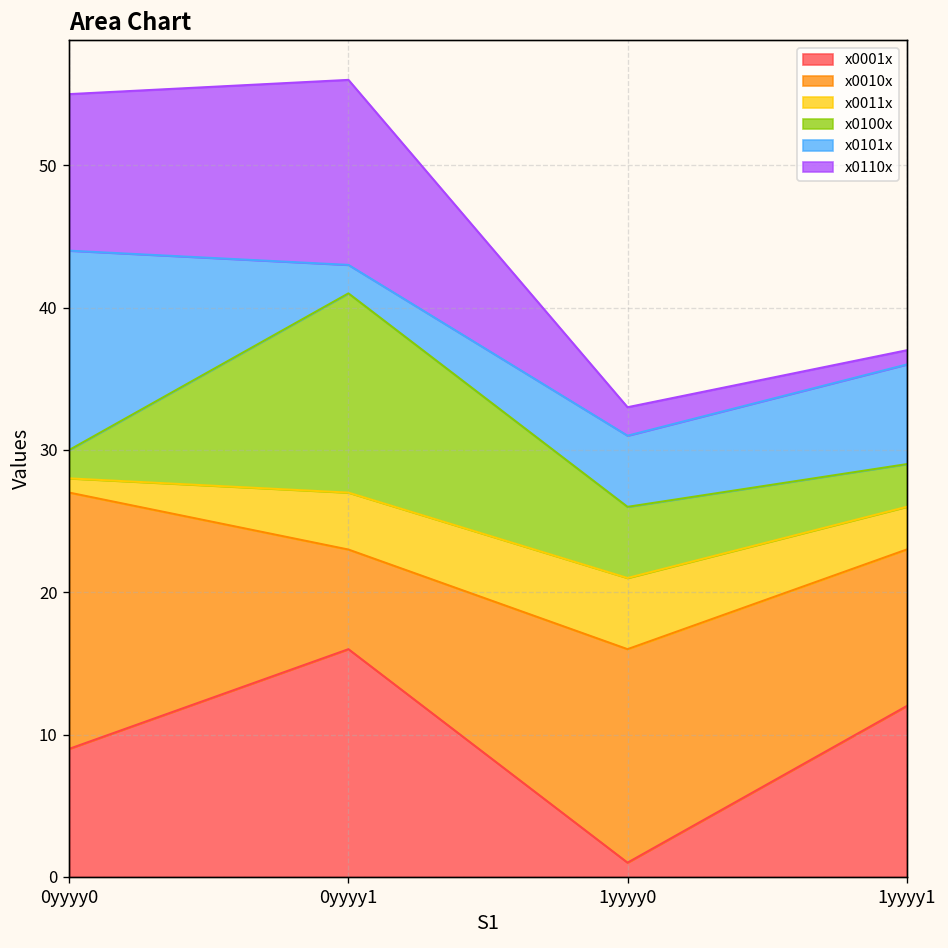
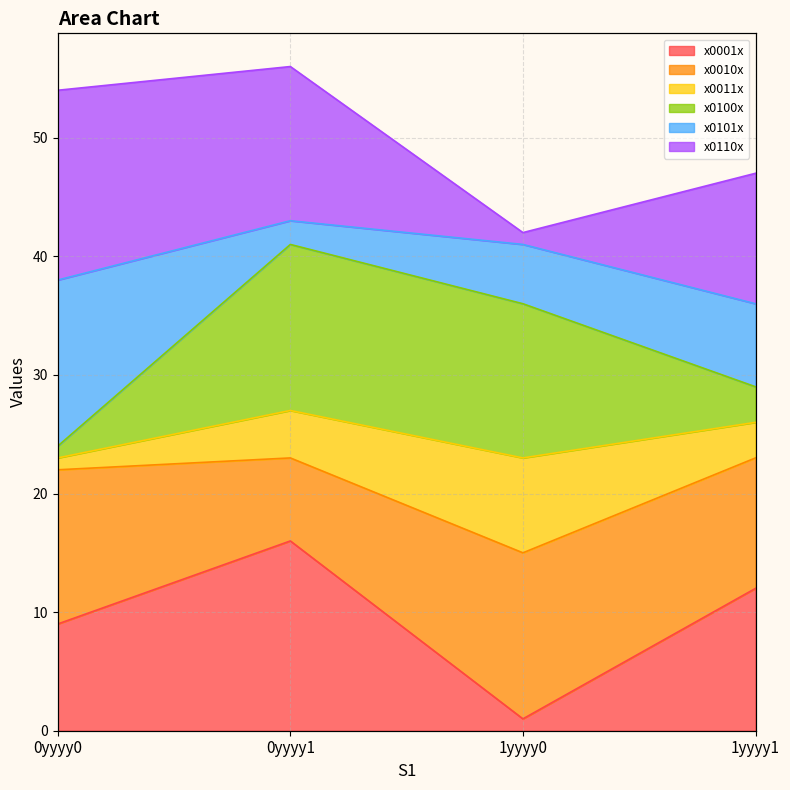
x0010x, 0yyyy0: 18 -> 13
x0100x, 0yyyy0: 2 -> 1
x0110x, 0yyyy0: 11 -> 16
x0010x, 1yyyy0: 15 -> 14
x0011x, 1yyyy0: 5 -> 8
x0100x, 1yyyy0: 5 -> 13
x0110x, 1yyyy0: 2 -> 1
x0110x, 1yyyy1: 1 -> 11
